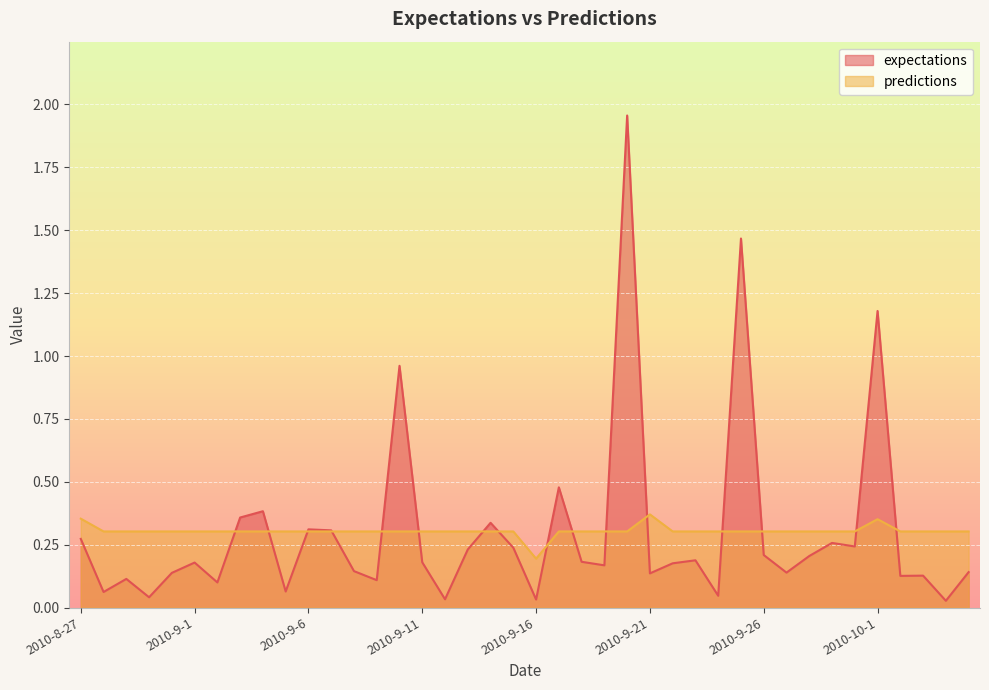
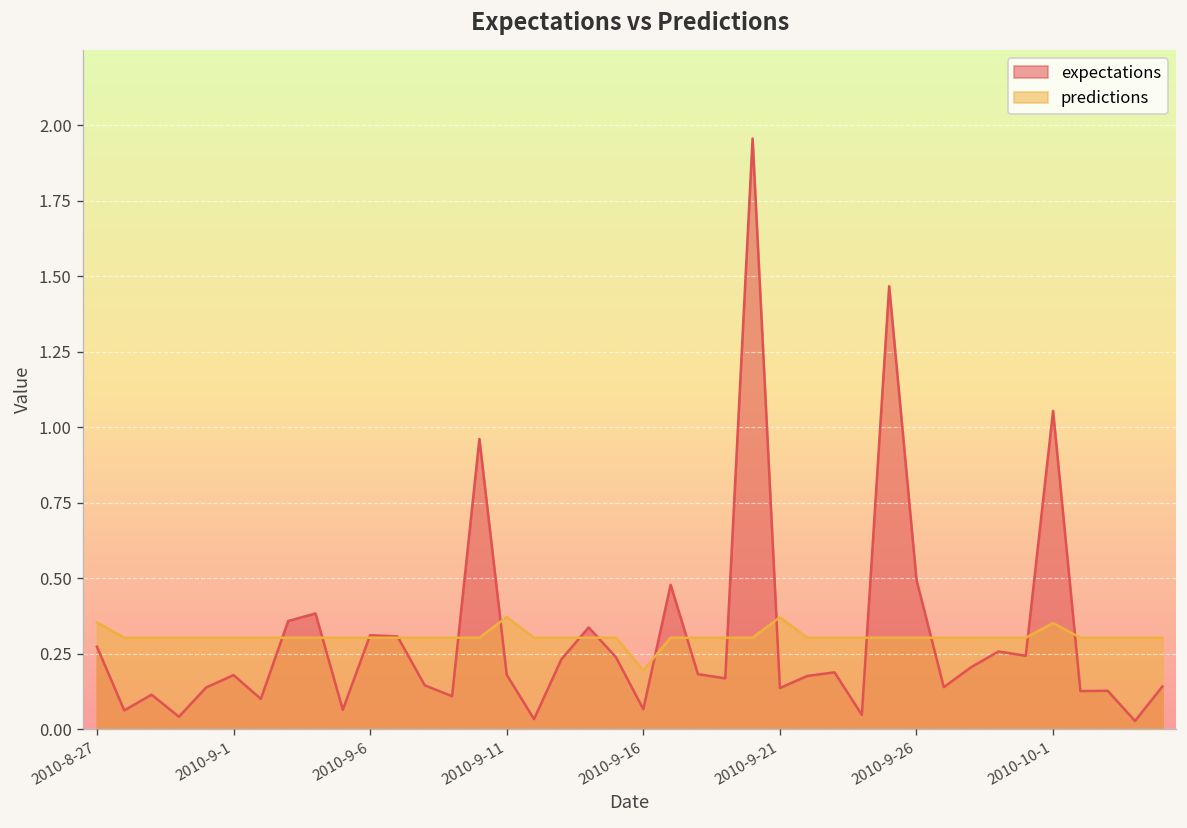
predictions, 2010-9-11: 0.30 -> 0.37
expectations, 2010-9-16: 0.03 -> 0.07
expectations, 2010-9-26: 0.21 -> 0.49
expectations, 2010-10-1: 1.18 -> 1.05
